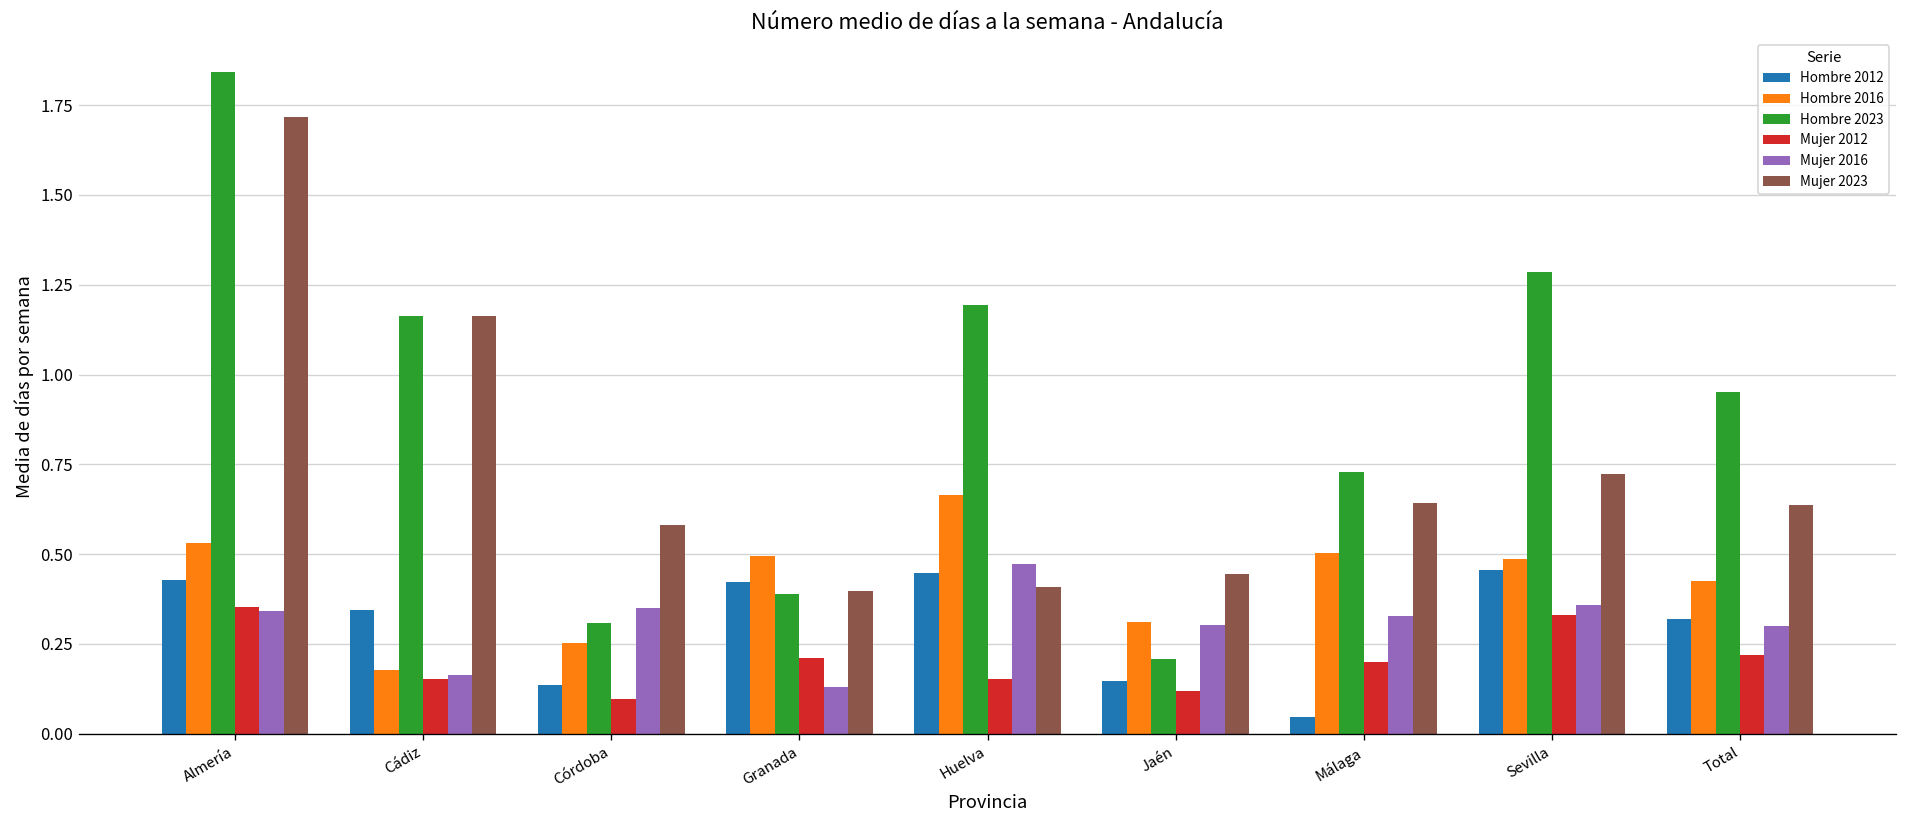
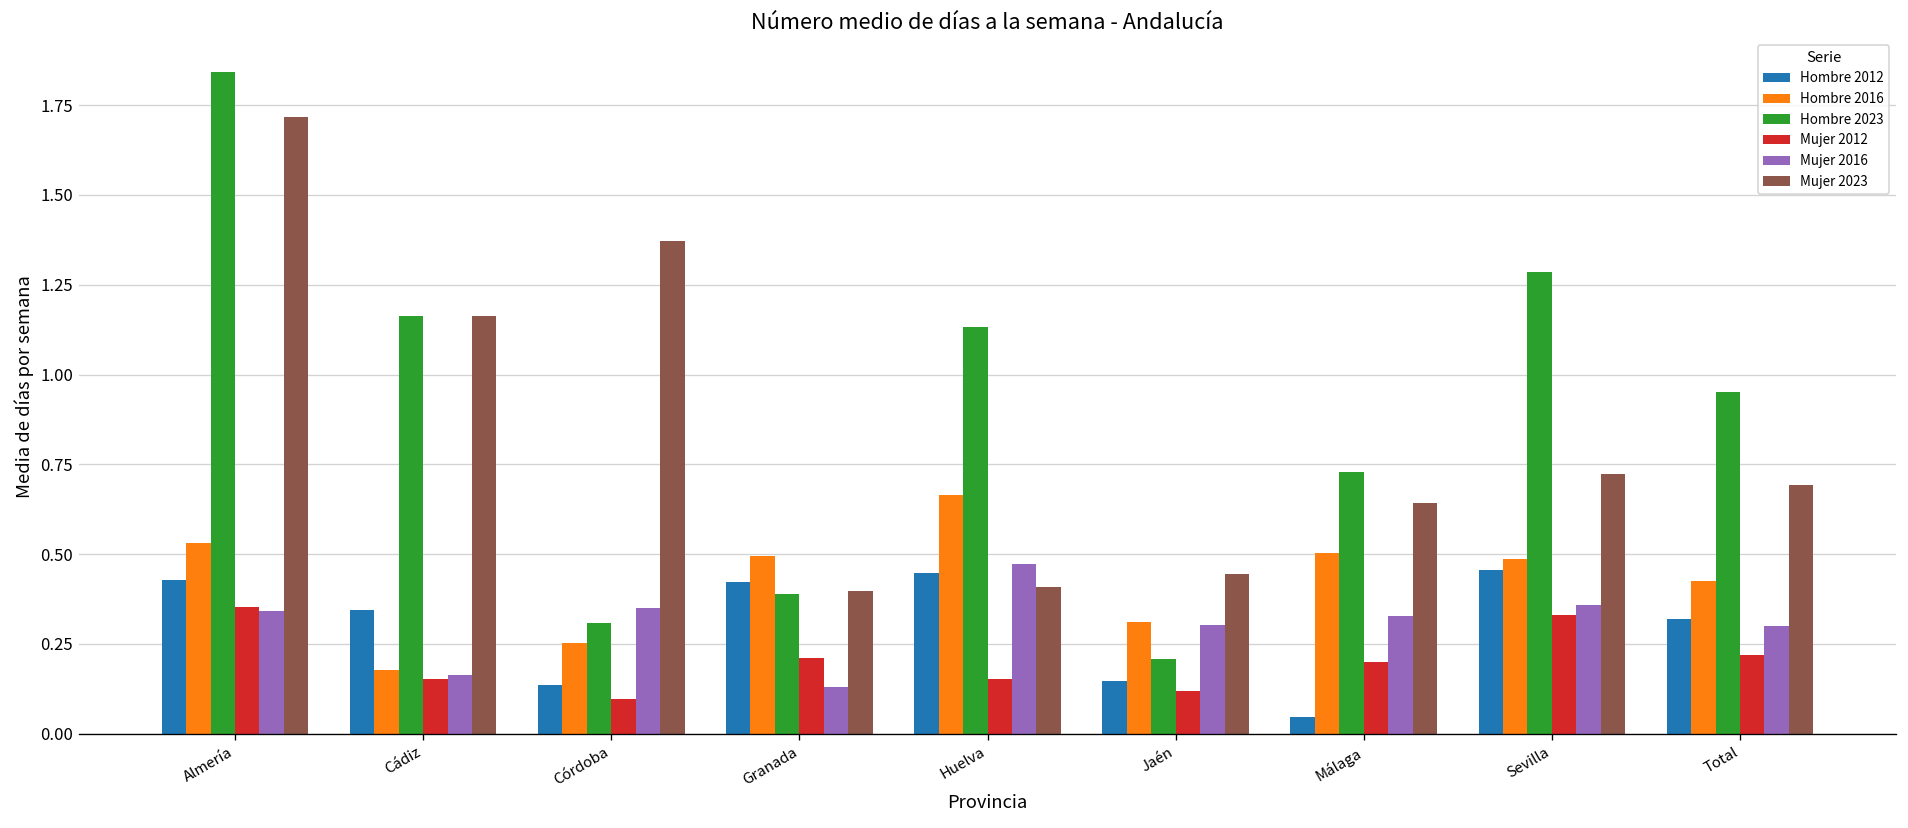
Mujer 2023, Córdoba: 0.58 -> 1.37
Hombre 2023, Huelva: 1.19 -> 1.13
Mujer 2023, Total: 0.64 -> 0.69
